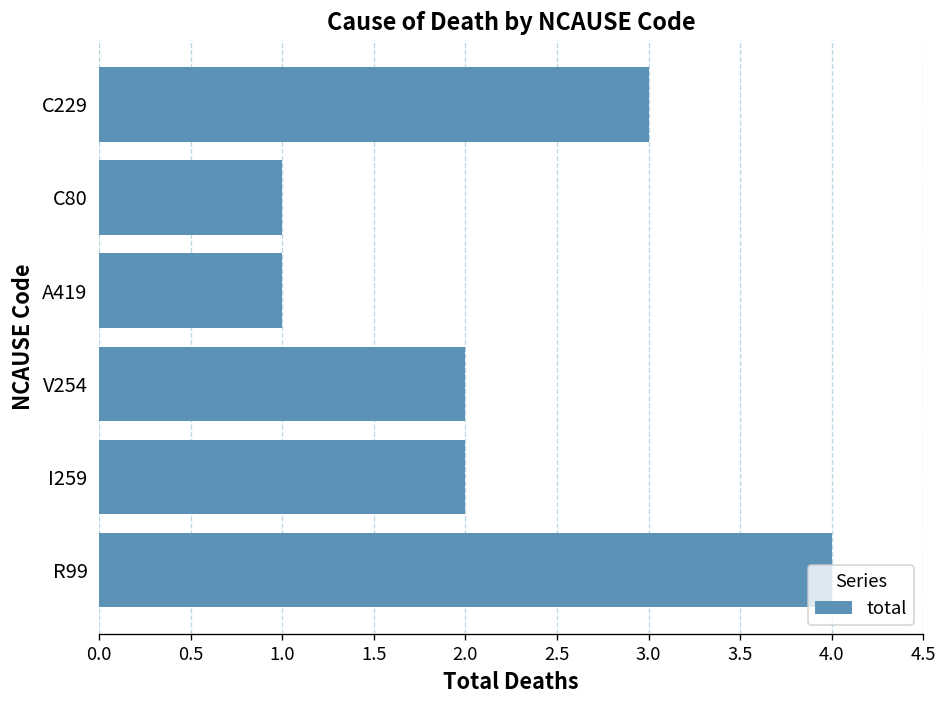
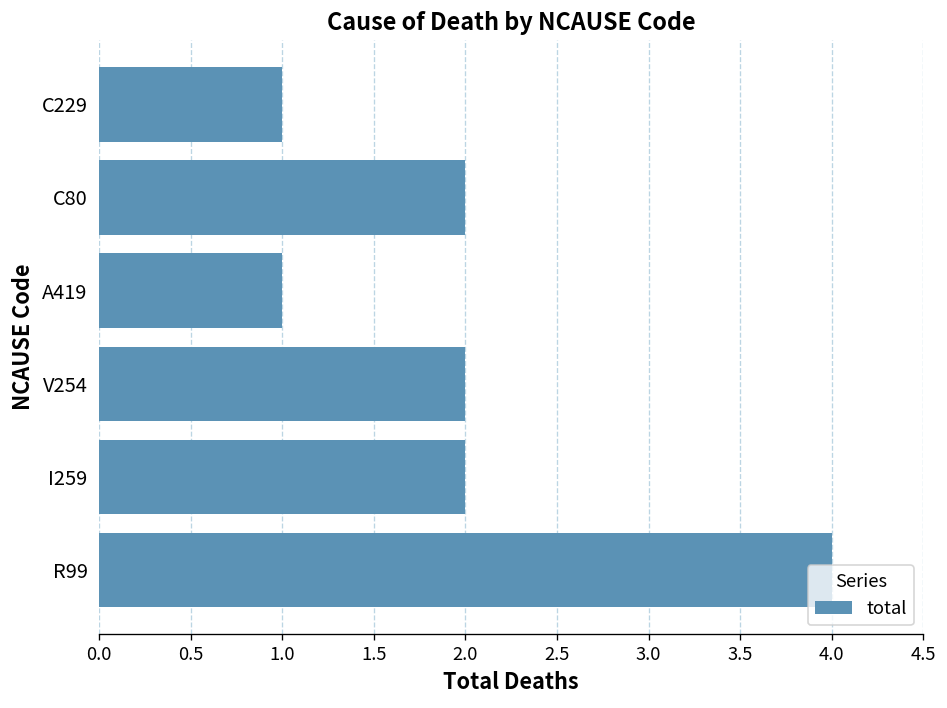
C229: 3 -> 1
C80: 1 -> 2
